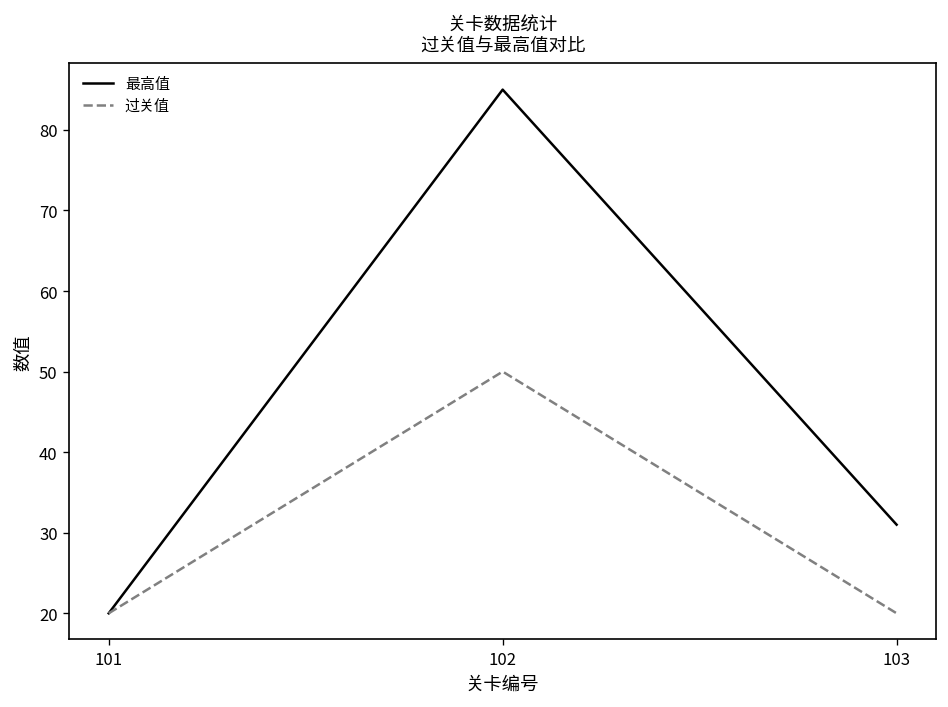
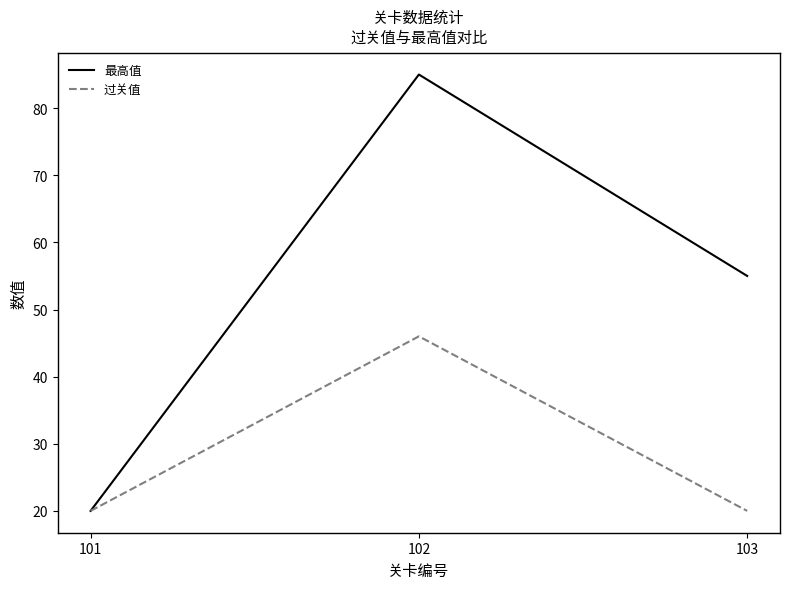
过关值, 102: 50 -> 46
最高值, 103: 31 -> 55
